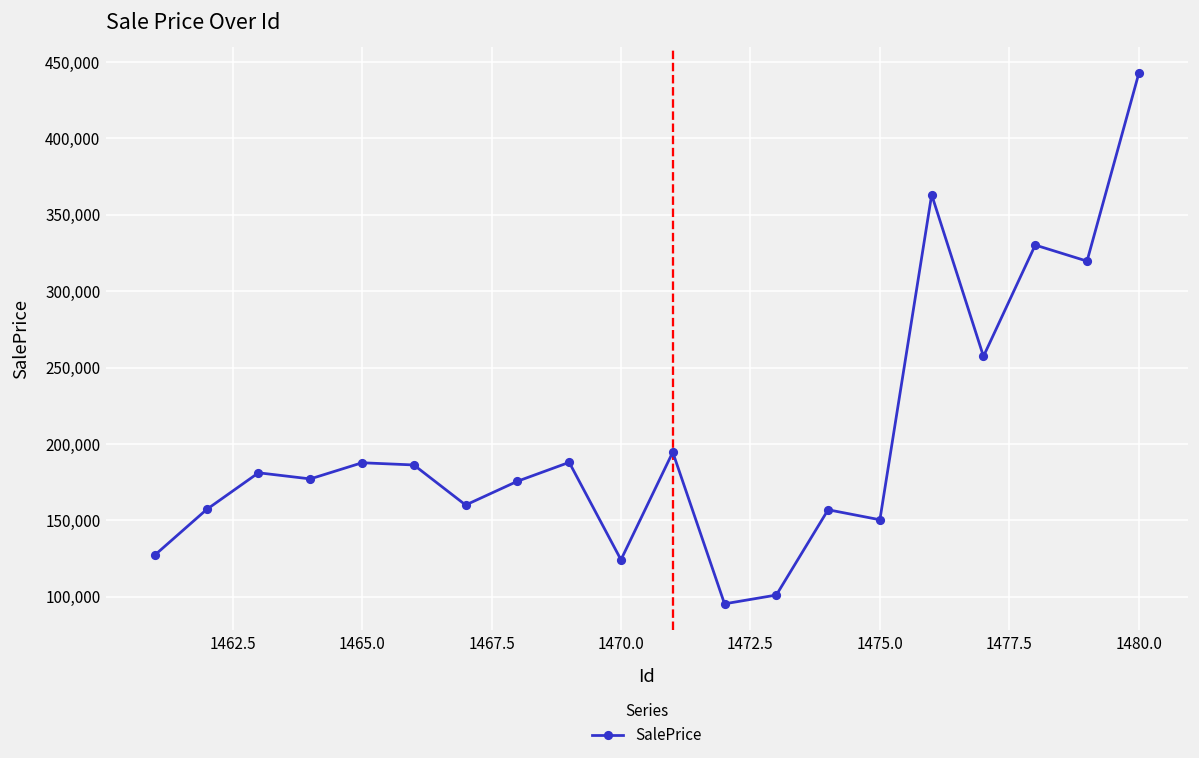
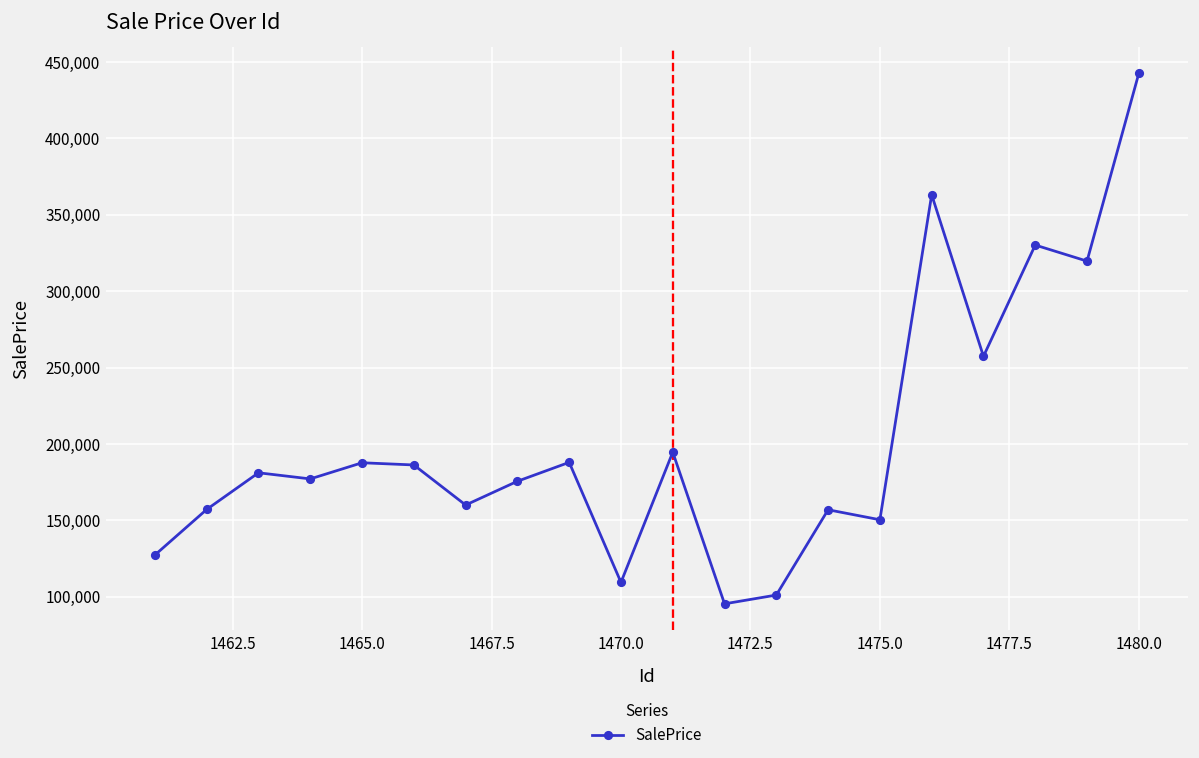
1470.0: 124,000 -> 109,000
